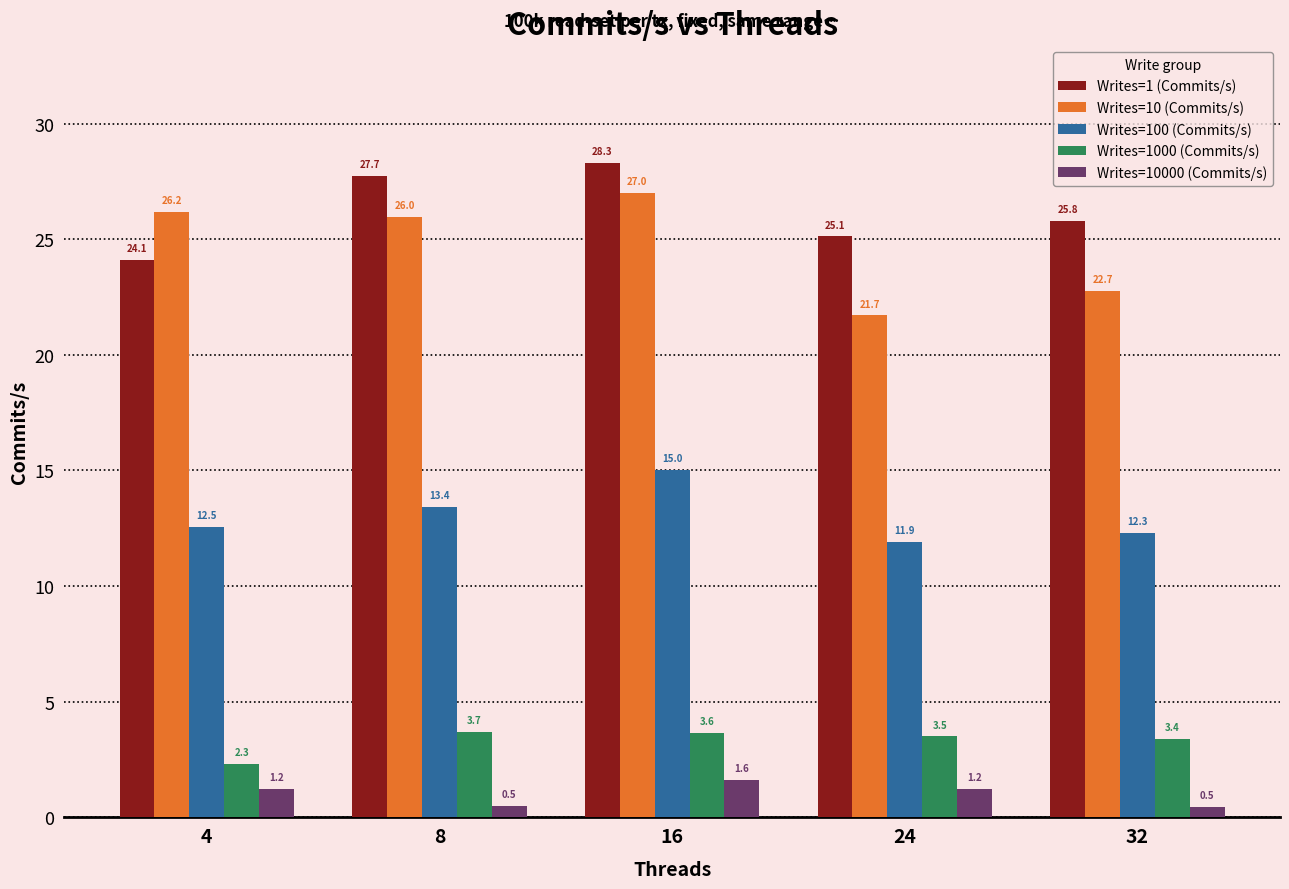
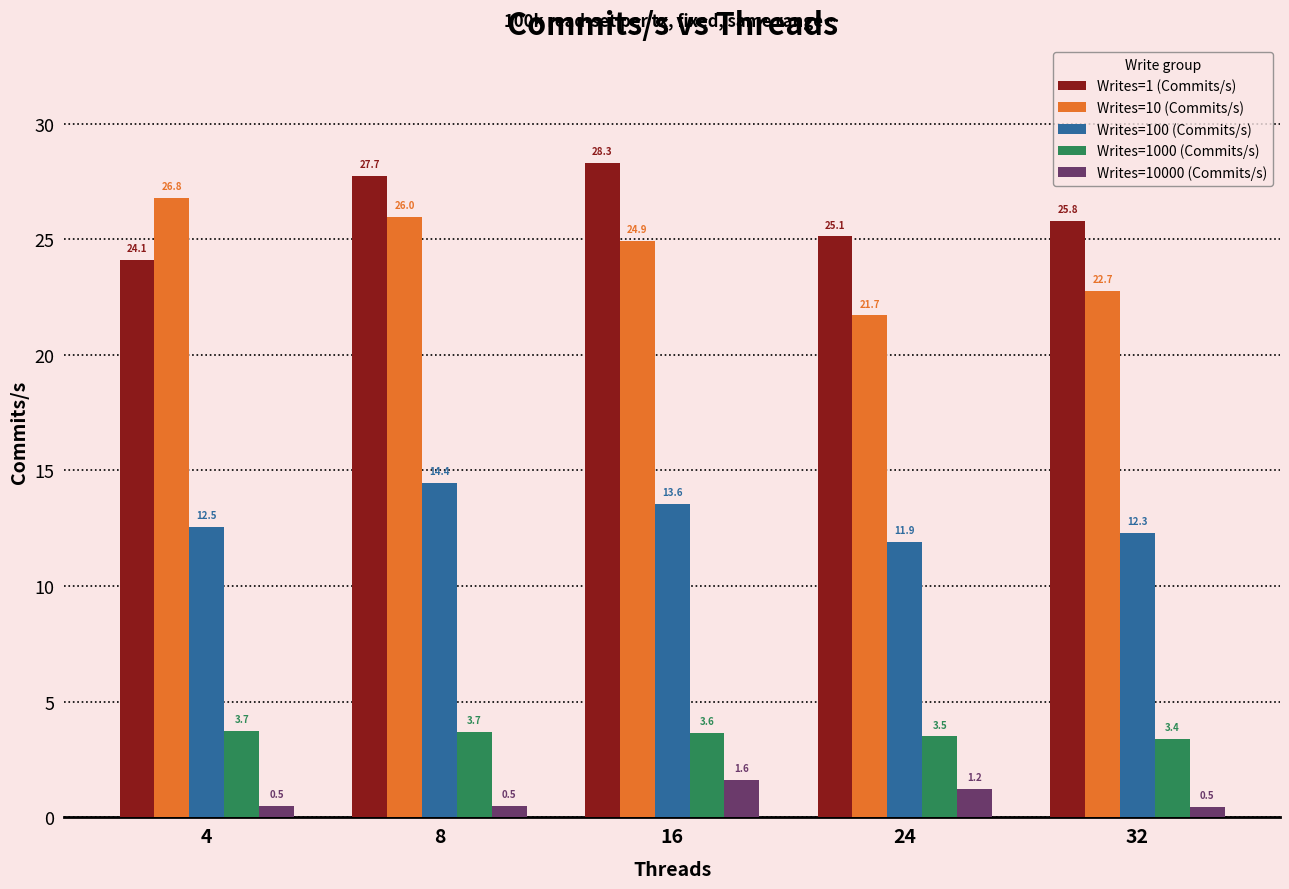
Writes=10 (Commits/s), 4: 26.2 -> 26.8
Writes=1000 (Commits/s), 4: 2.3 -> 3.7
Writes=10000 (Commits/s), 4: 1.2 -> 0.5
Writes=100 (Commits/s), 8: 13.4 -> 14.4
Writes=10 (Commits/s), 16: 27.0 -> 24.9
Writes=100 (Commits/s), 16: 15.0 -> 13.6
